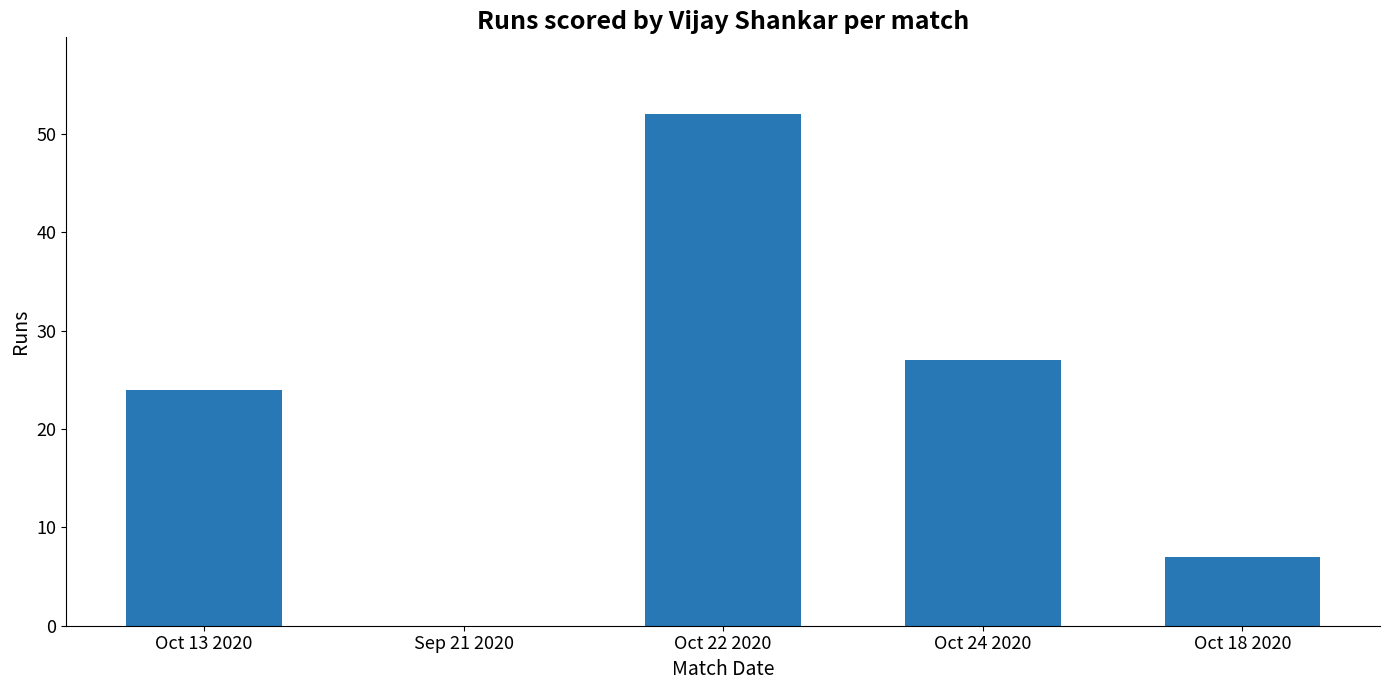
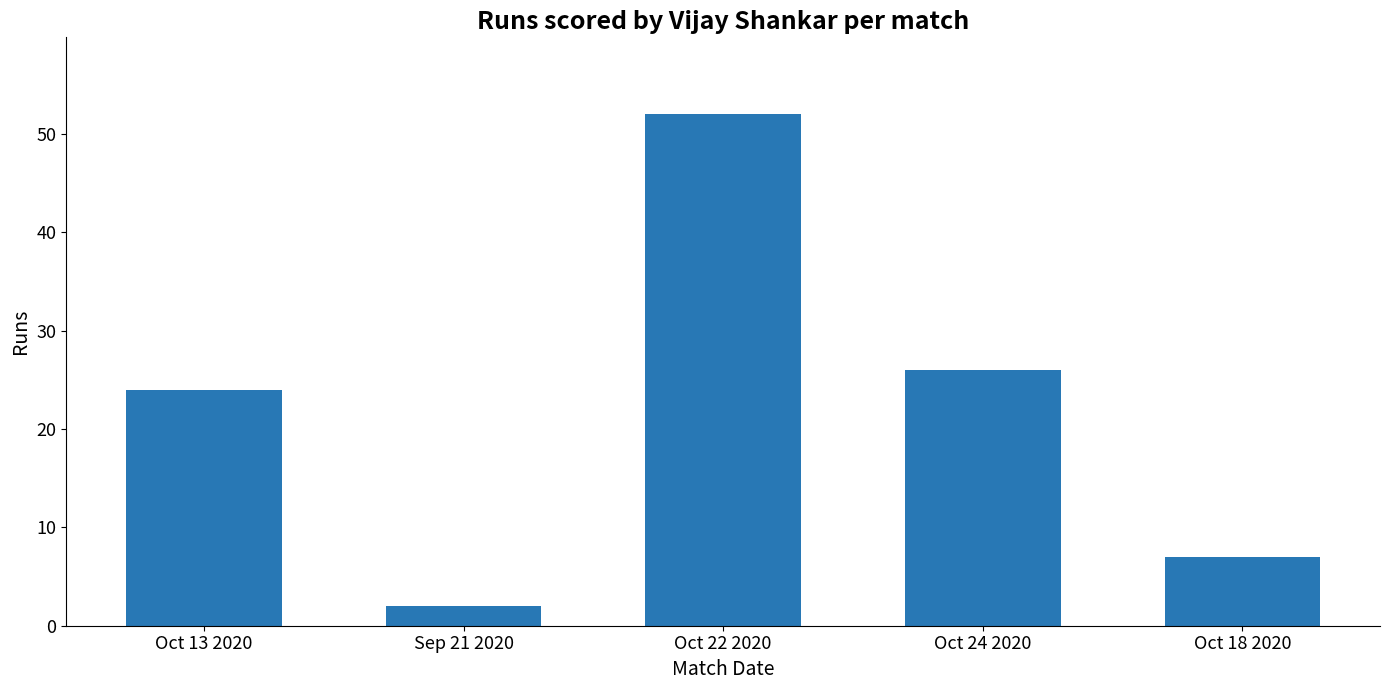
Sep 21 2020: 0 -> 2
Oct 24 2020: 27 -> 26
